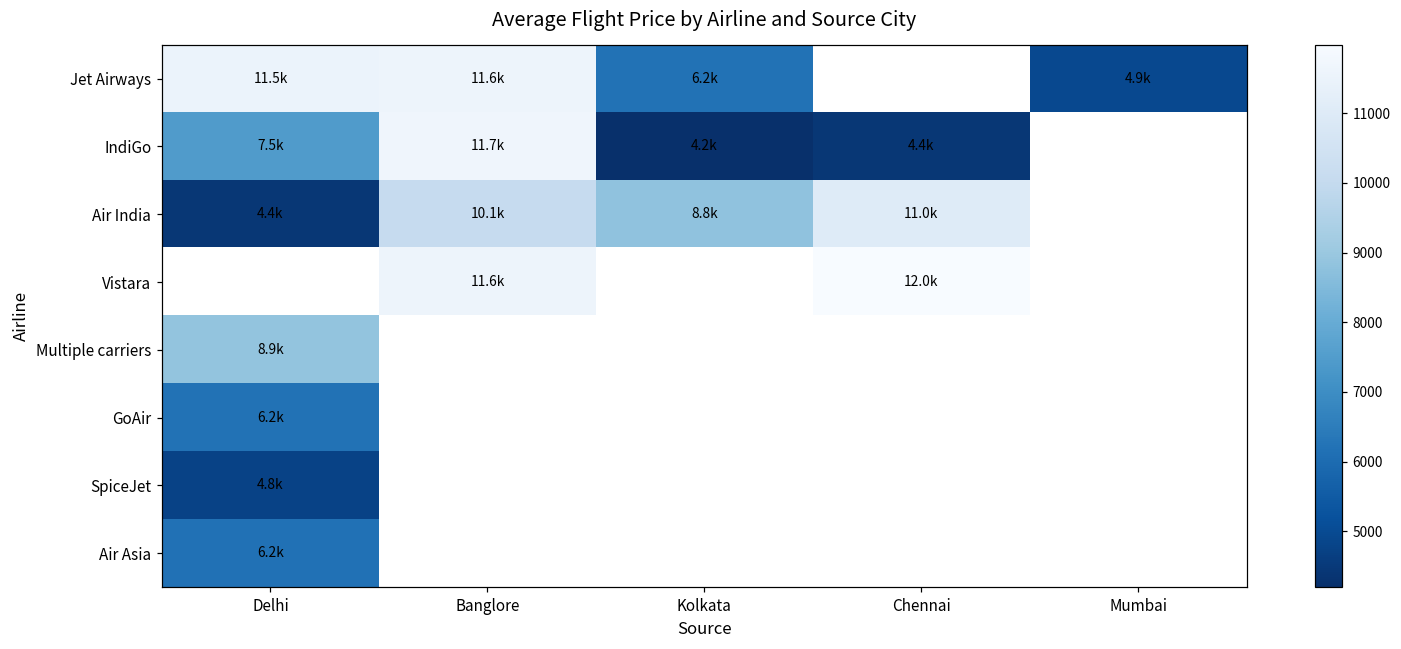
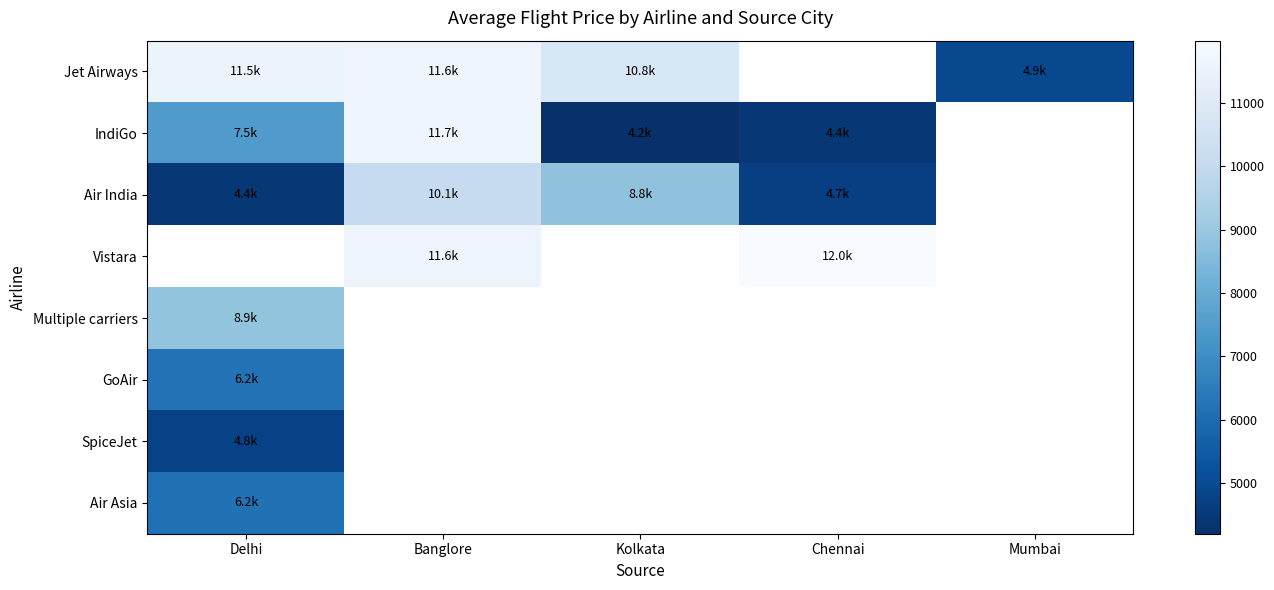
Jet Airways, Kolkata: 6.2k -> 10.8k
Air India, Chennai: 11.0k -> 4.7k
